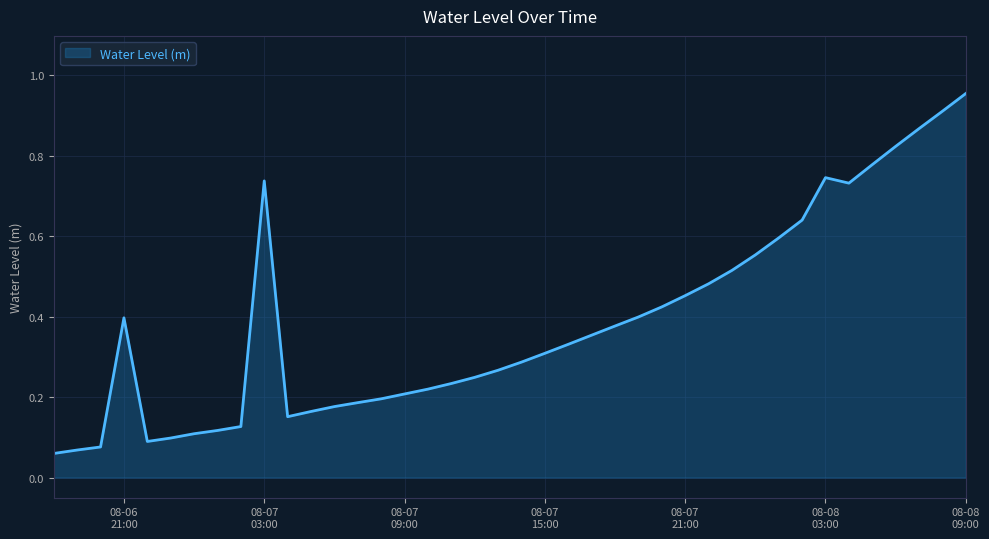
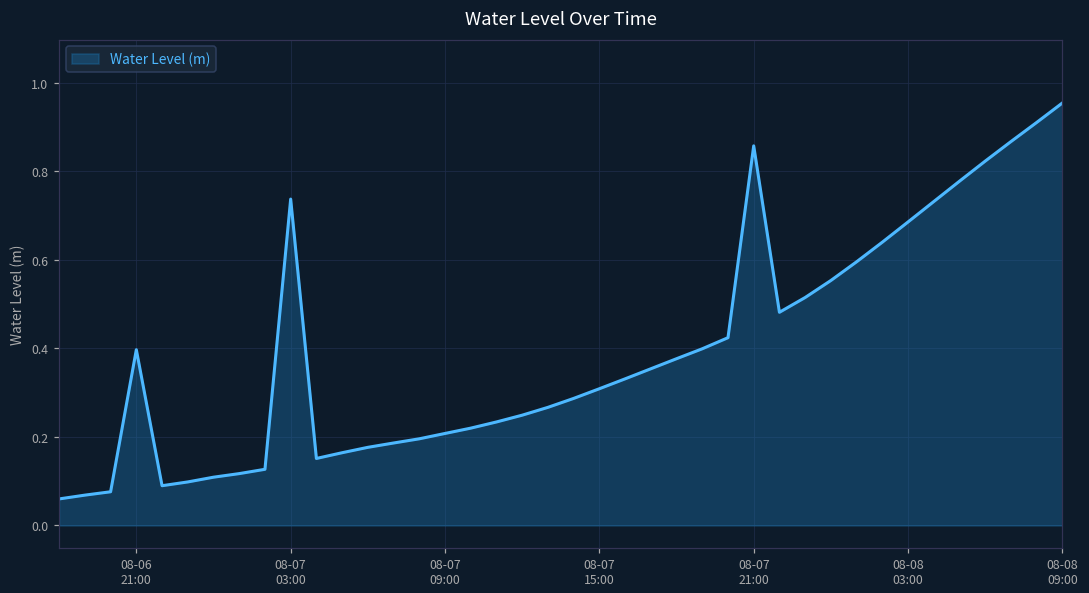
08-07 21:00: 0.45 -> 0.86
08-08 03:00: 0.75 -> 0.69
